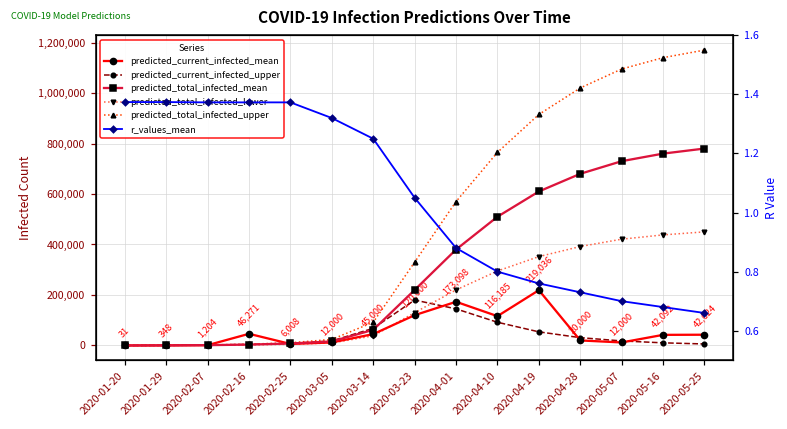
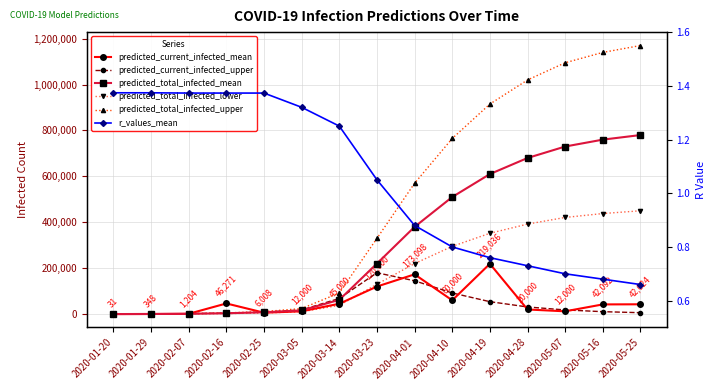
predicted_current_infected_mean, 2020-04-10: 116,185 -> 60,000
